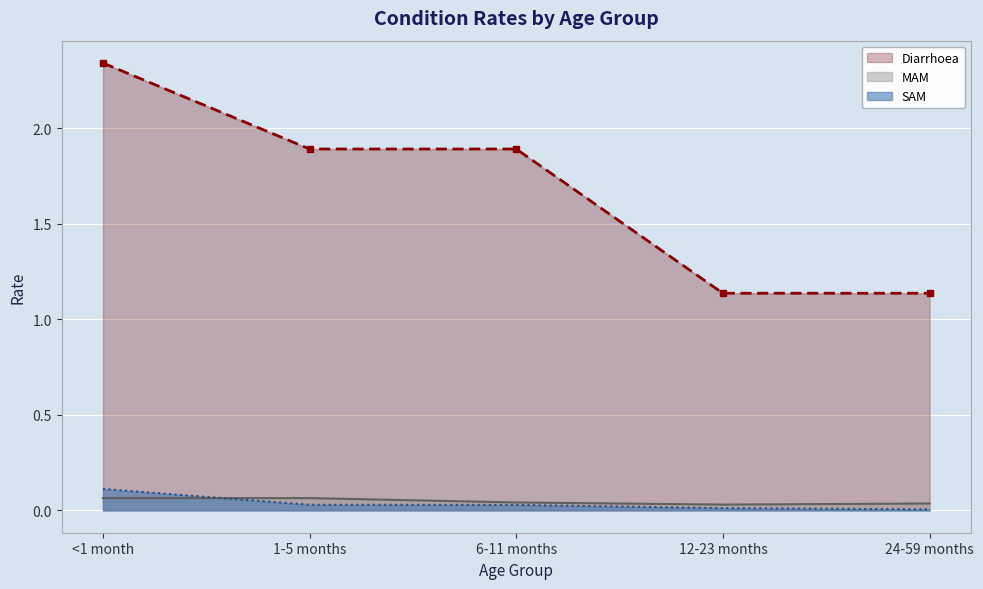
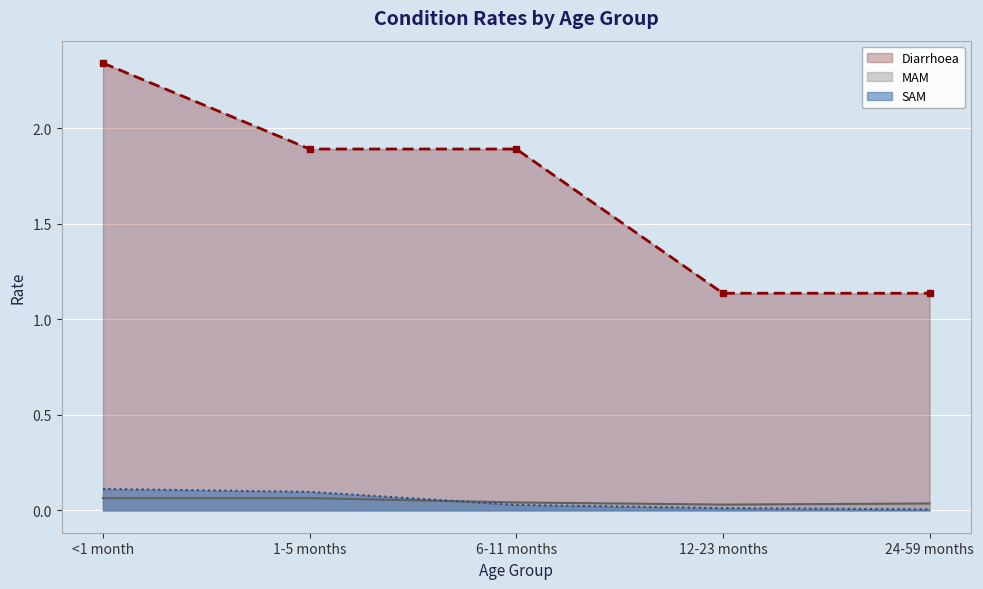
SAM, 1-5 months: 0.03 -> 0.10
